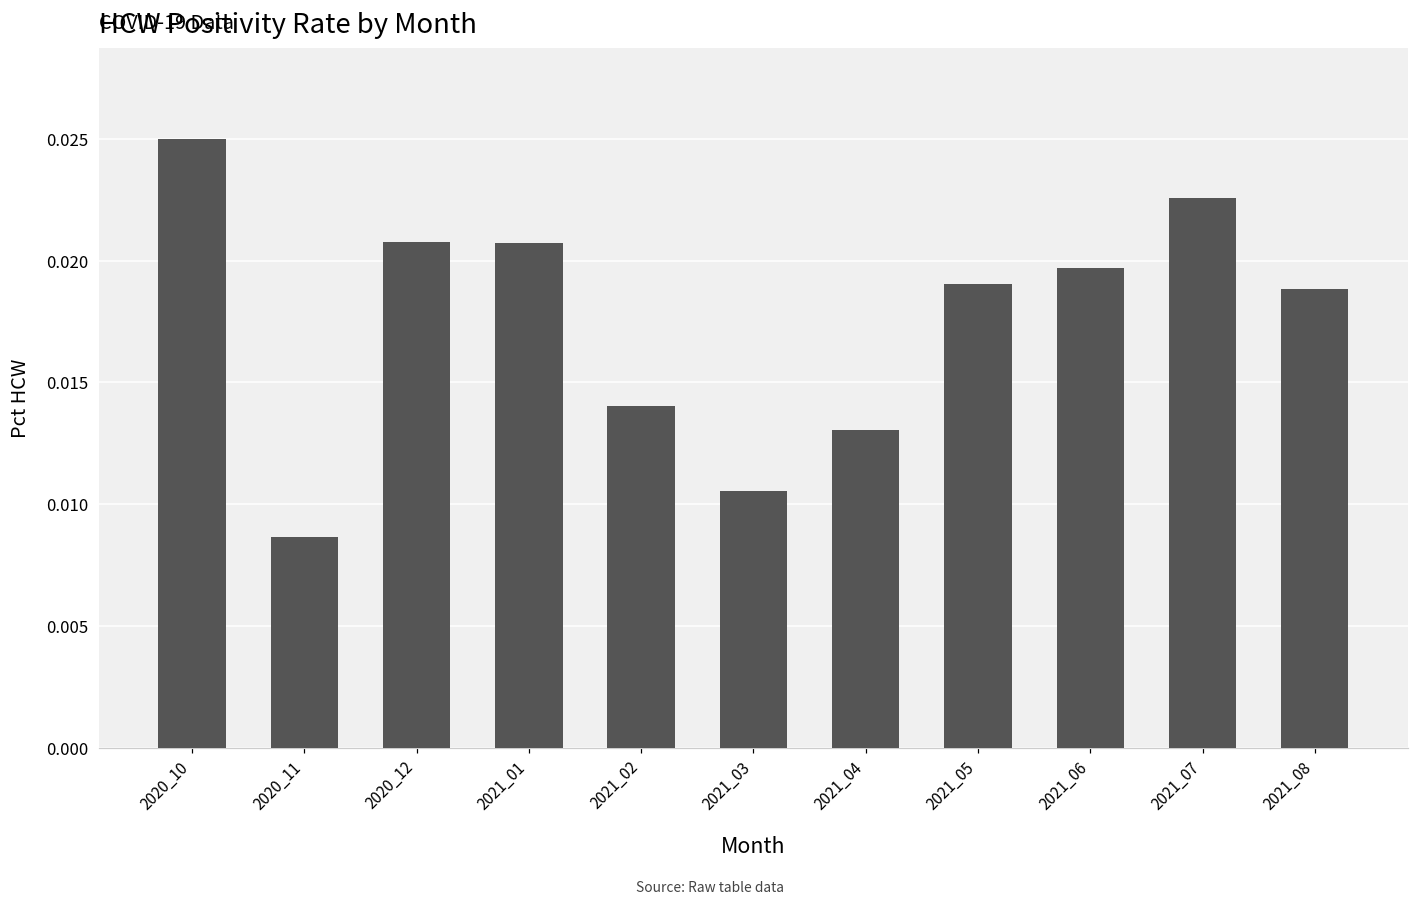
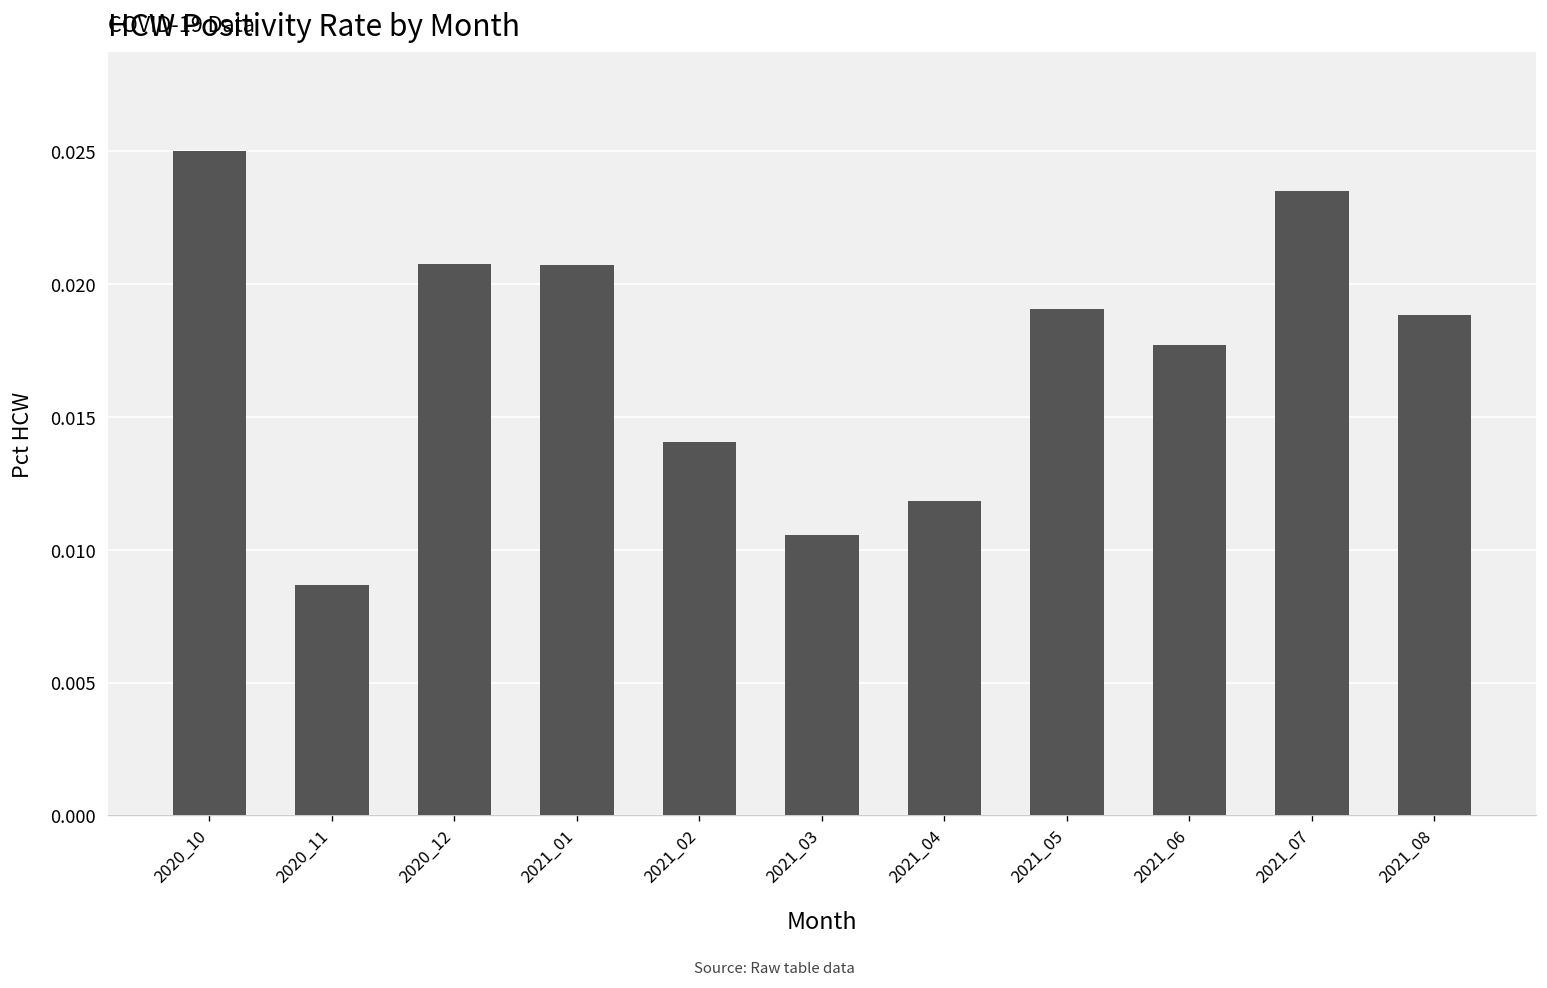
2021_04: 0.0130 -> 0.0118
2021_06: 0.0197 -> 0.0177
2021_07: 0.0226 -> 0.0235
